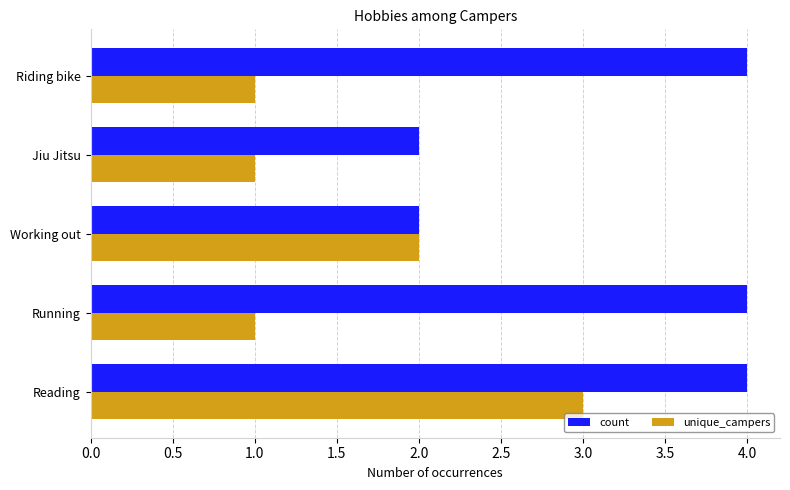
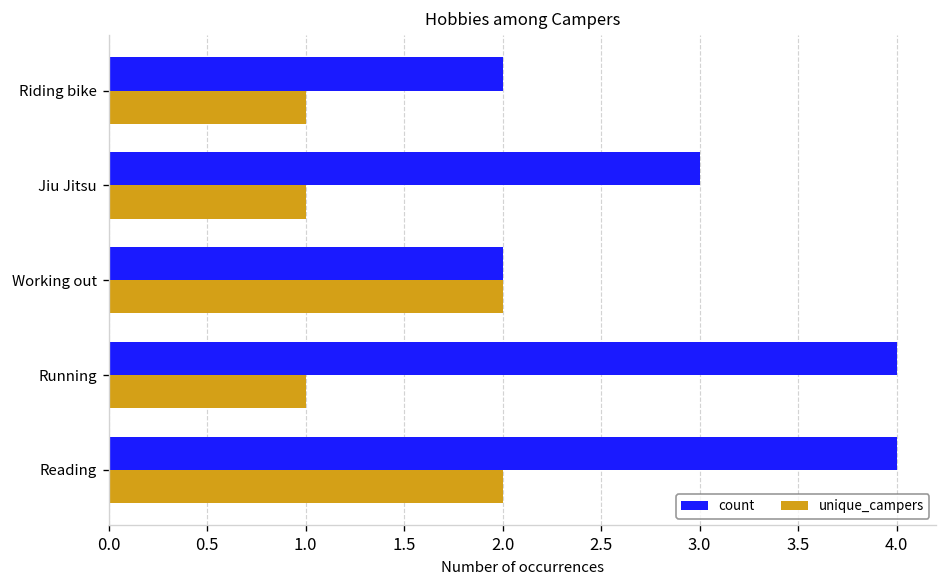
count, Riding bike: 4 -> 2
count, Jiu Jitsu: 2 -> 3
unique_campers, Reading: 3 -> 2
